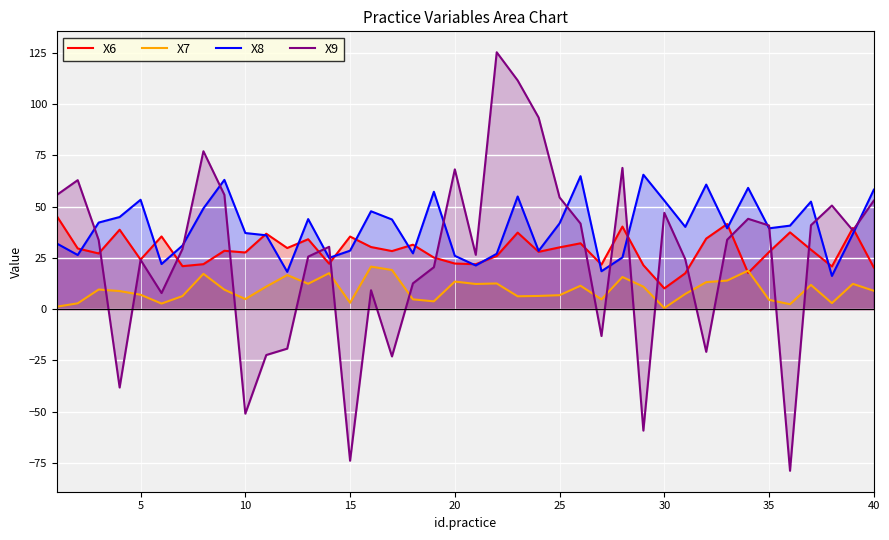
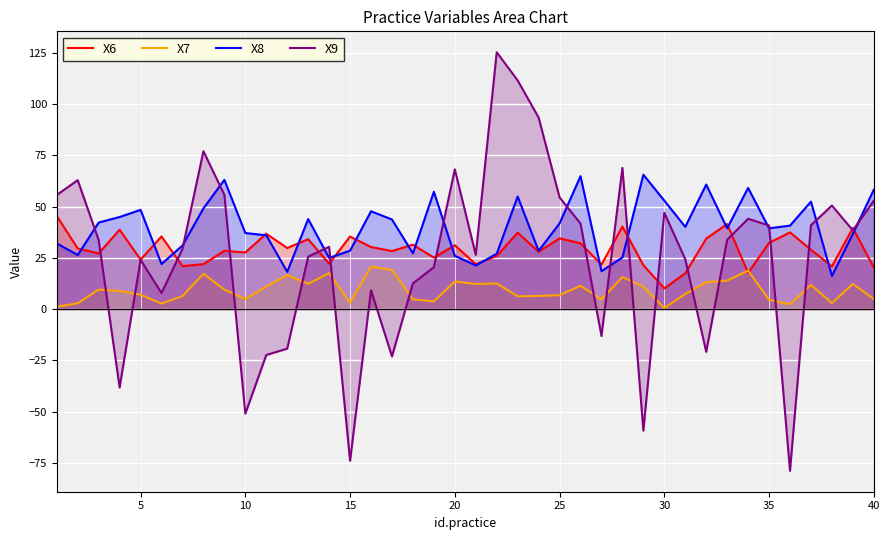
X8, 5: 53 -> 48
X6, 20: 22 -> 31
X6, 25: 30 -> 35
X6, 35: 28 -> 32
X7, 40: 9 -> 5
